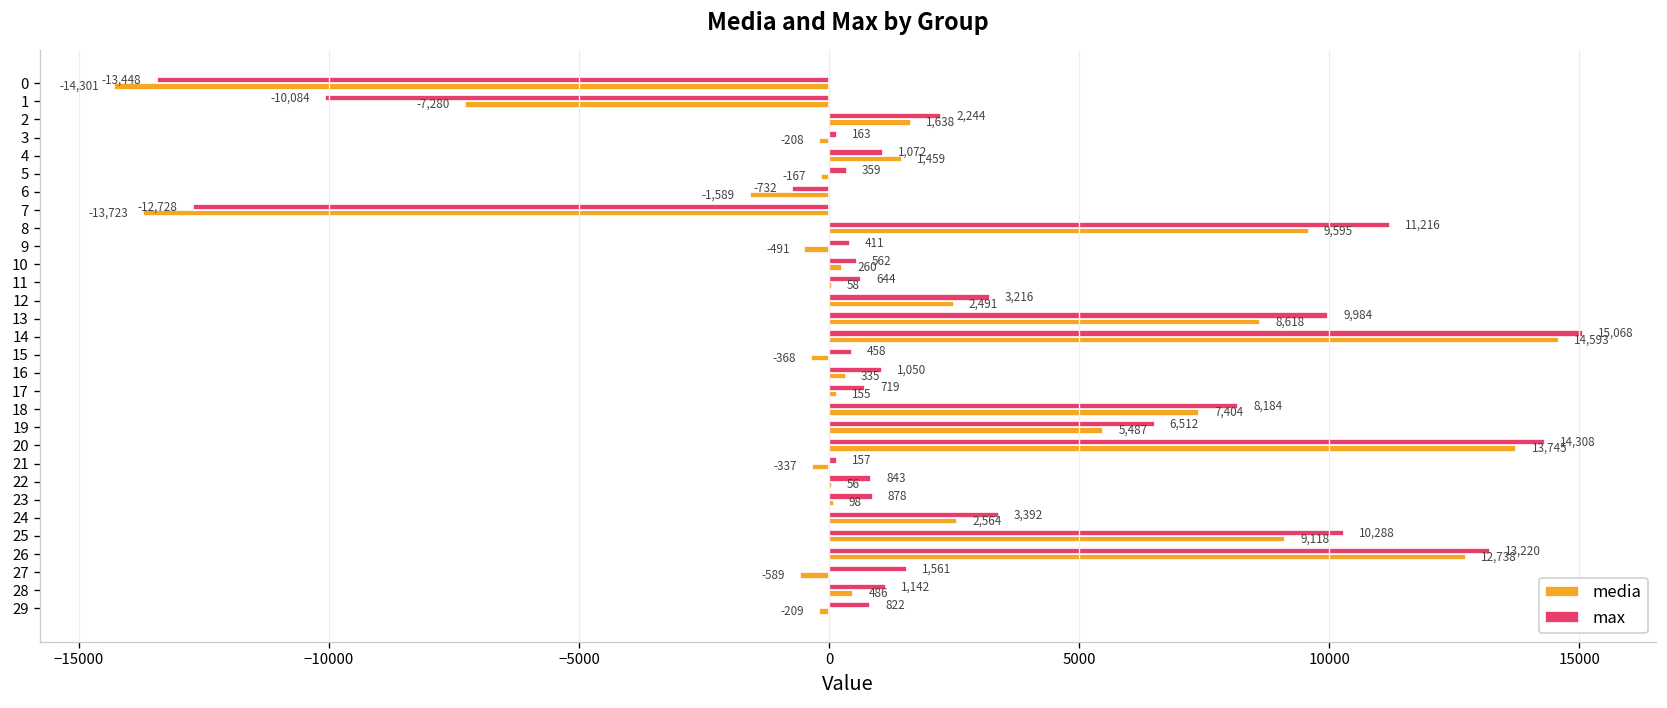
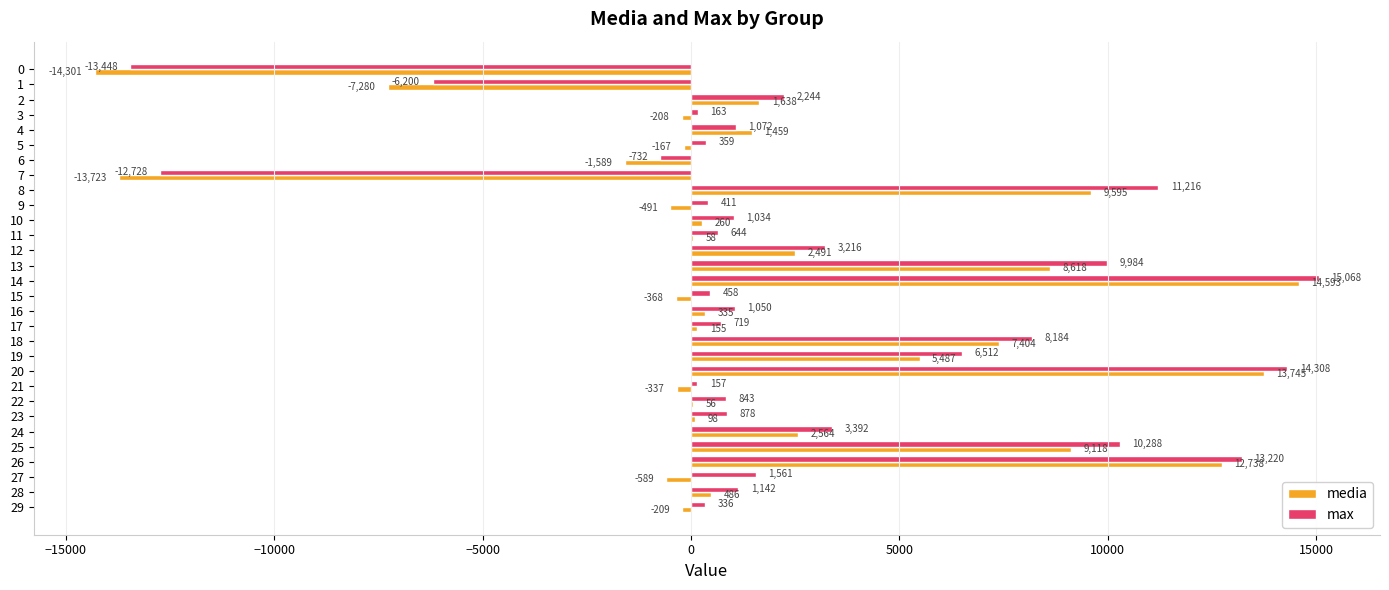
max, 1: -10,084 -> -6,200
max, 10: 562 -> 1,034
max, 29: 822 -> 336
